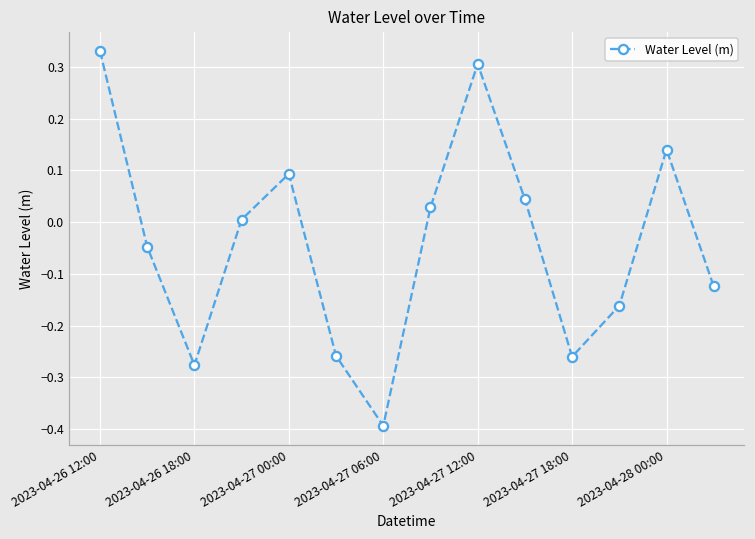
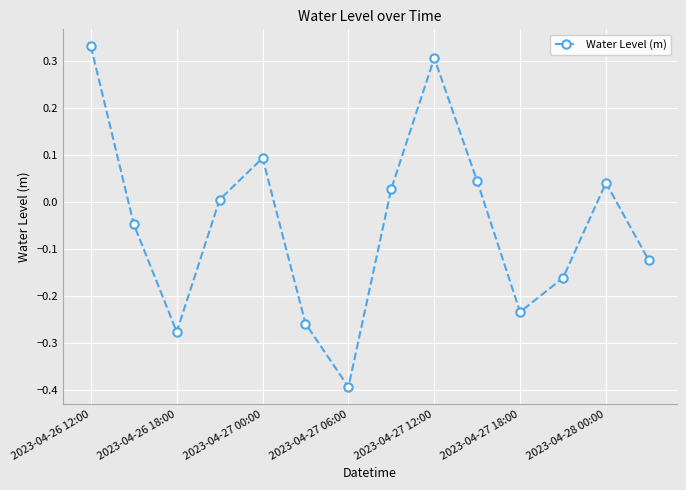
2023-04-27 18:00: -0.26 -> -0.23
2023-04-28 00:00: 0.14 -> 0.04
